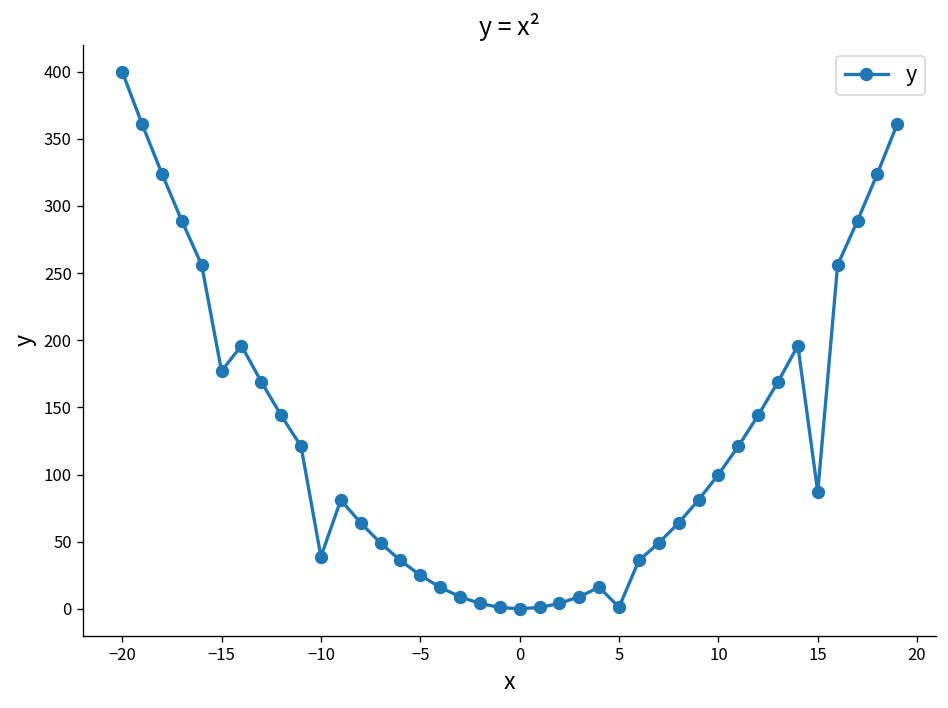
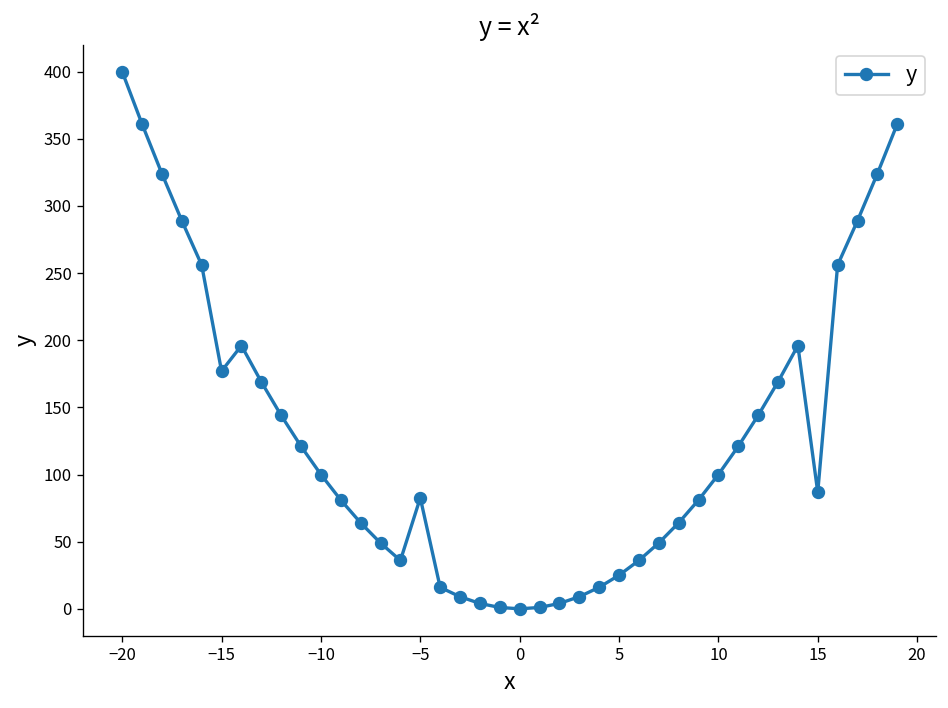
−10: 39 -> 100
−5: 25 -> 83
5: 1 -> 25
